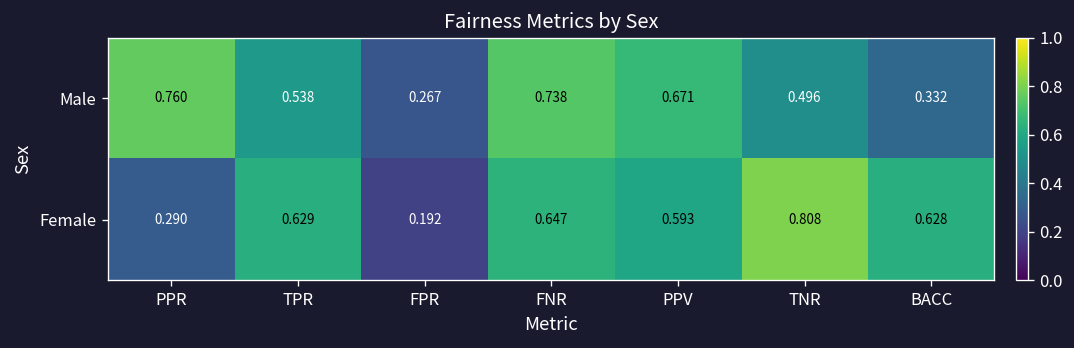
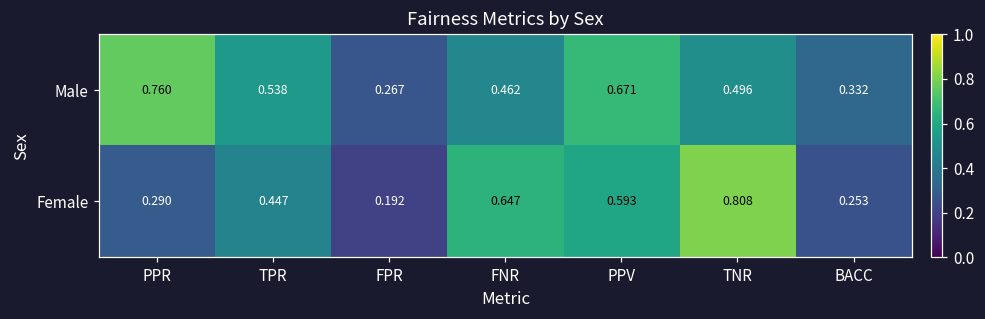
Male, FNR: 0.738 -> 0.462
Female, TPR: 0.629 -> 0.447
Female, BACC: 0.628 -> 0.253
